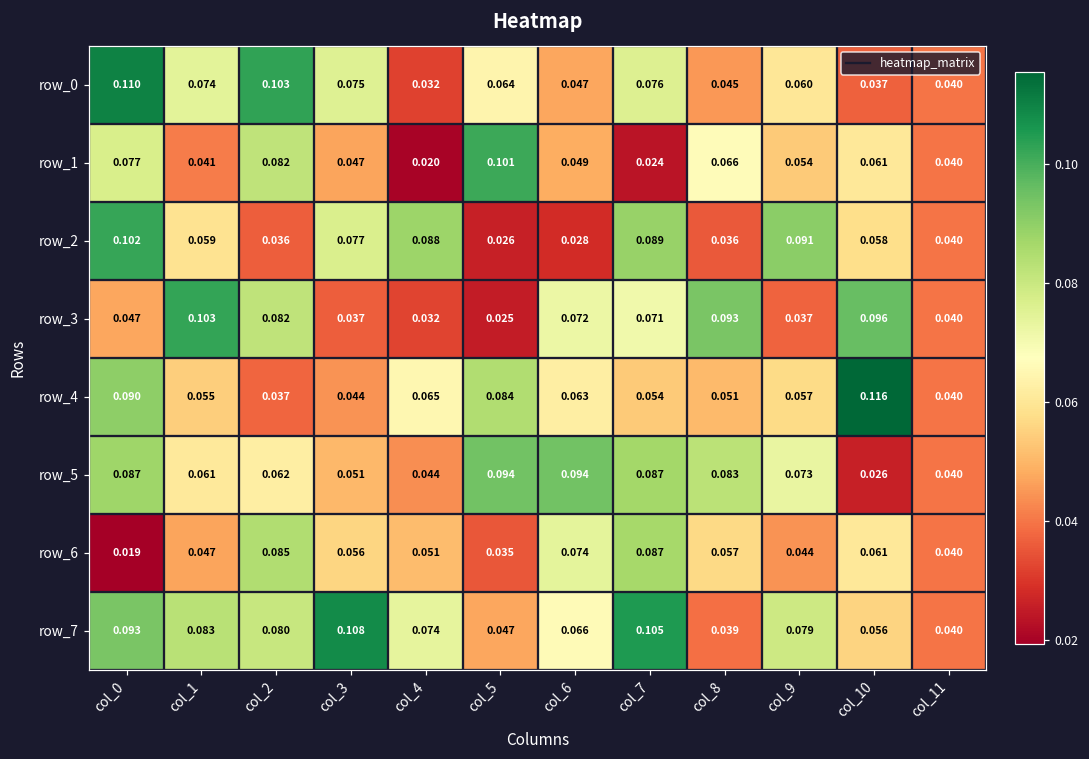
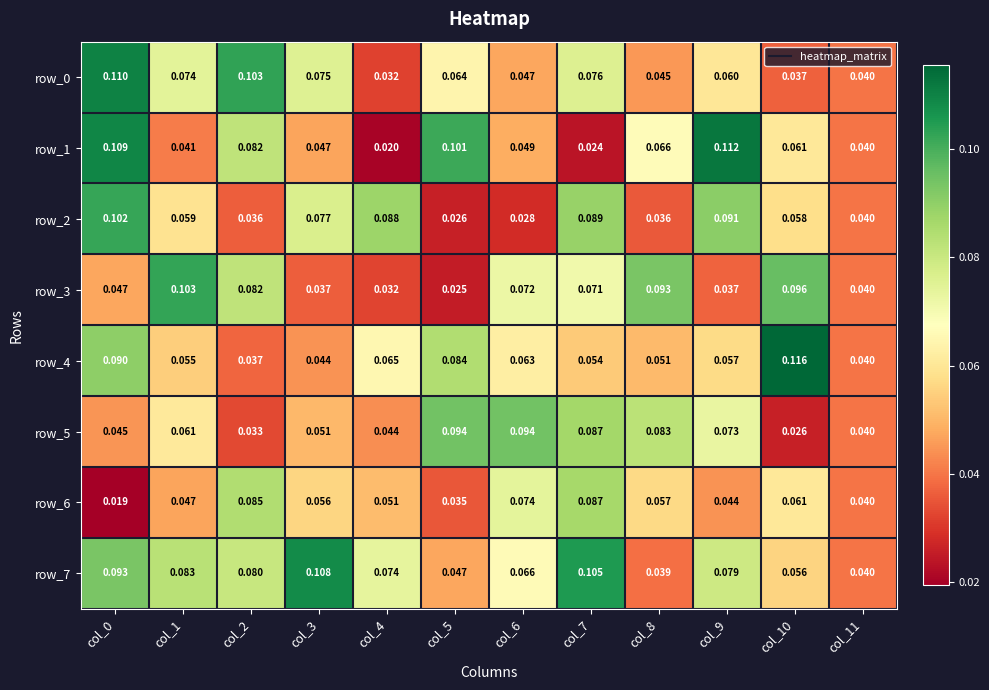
row_1, col_0: 0.077 -> 0.109
row_1, col_9: 0.054 -> 0.112
row_5, col_0: 0.087 -> 0.045
row_5, col_2: 0.062 -> 0.033
